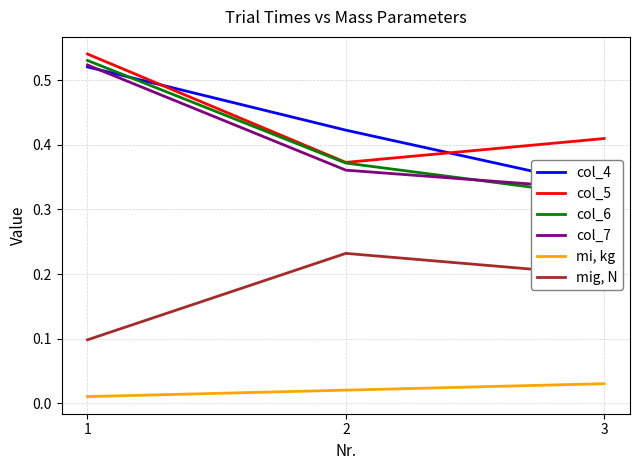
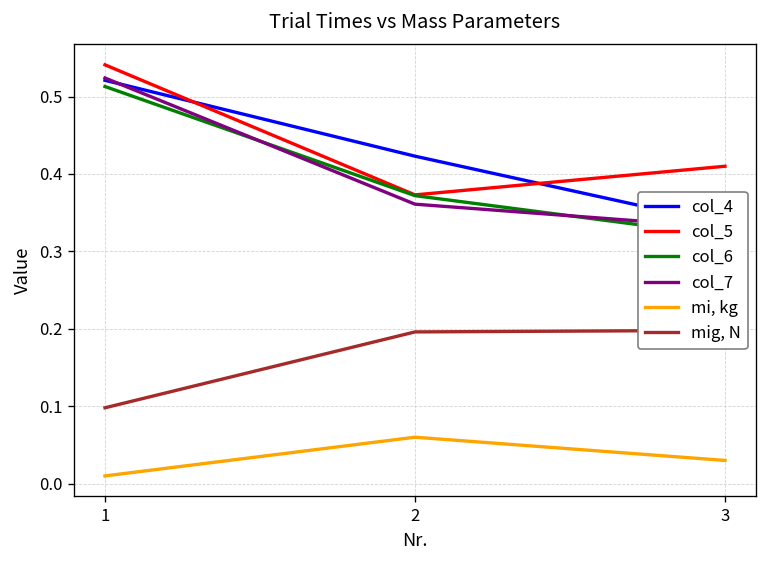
col_6, 1: 0.53 -> 0.51
mi, kg, 2: 0.02 -> 0.06
mig, N, 2: 0.23 -> 0.20
